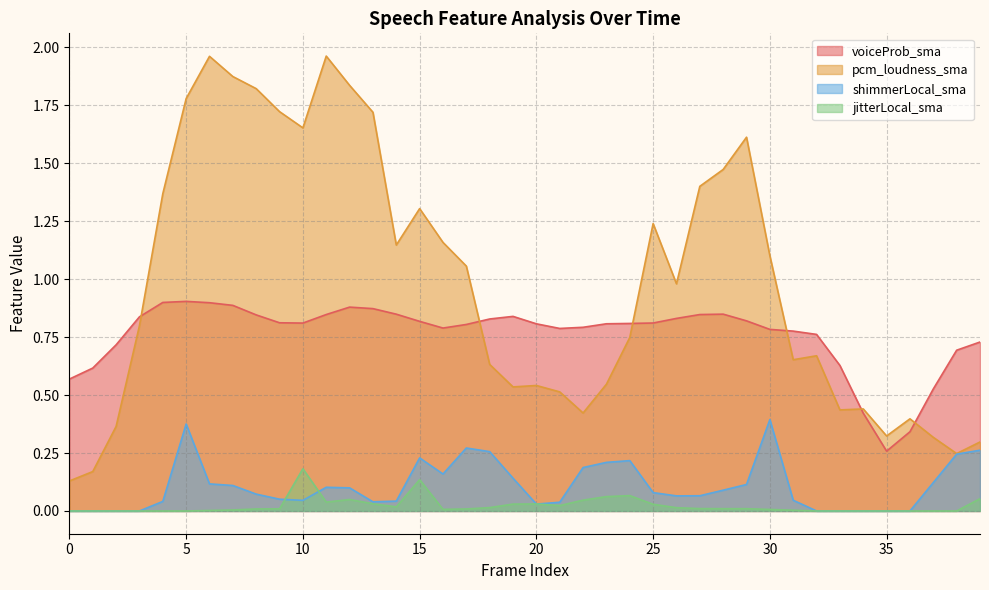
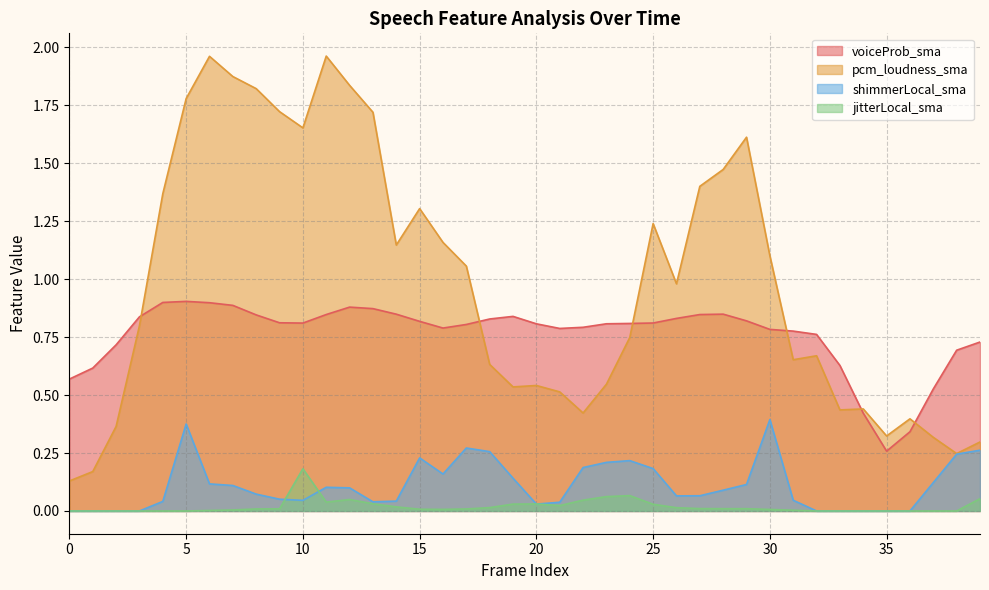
jitterLocal_sma, 15: 0.14 -> 0.01
shimmerLocal_sma, 25: 0.08 -> 0.18
